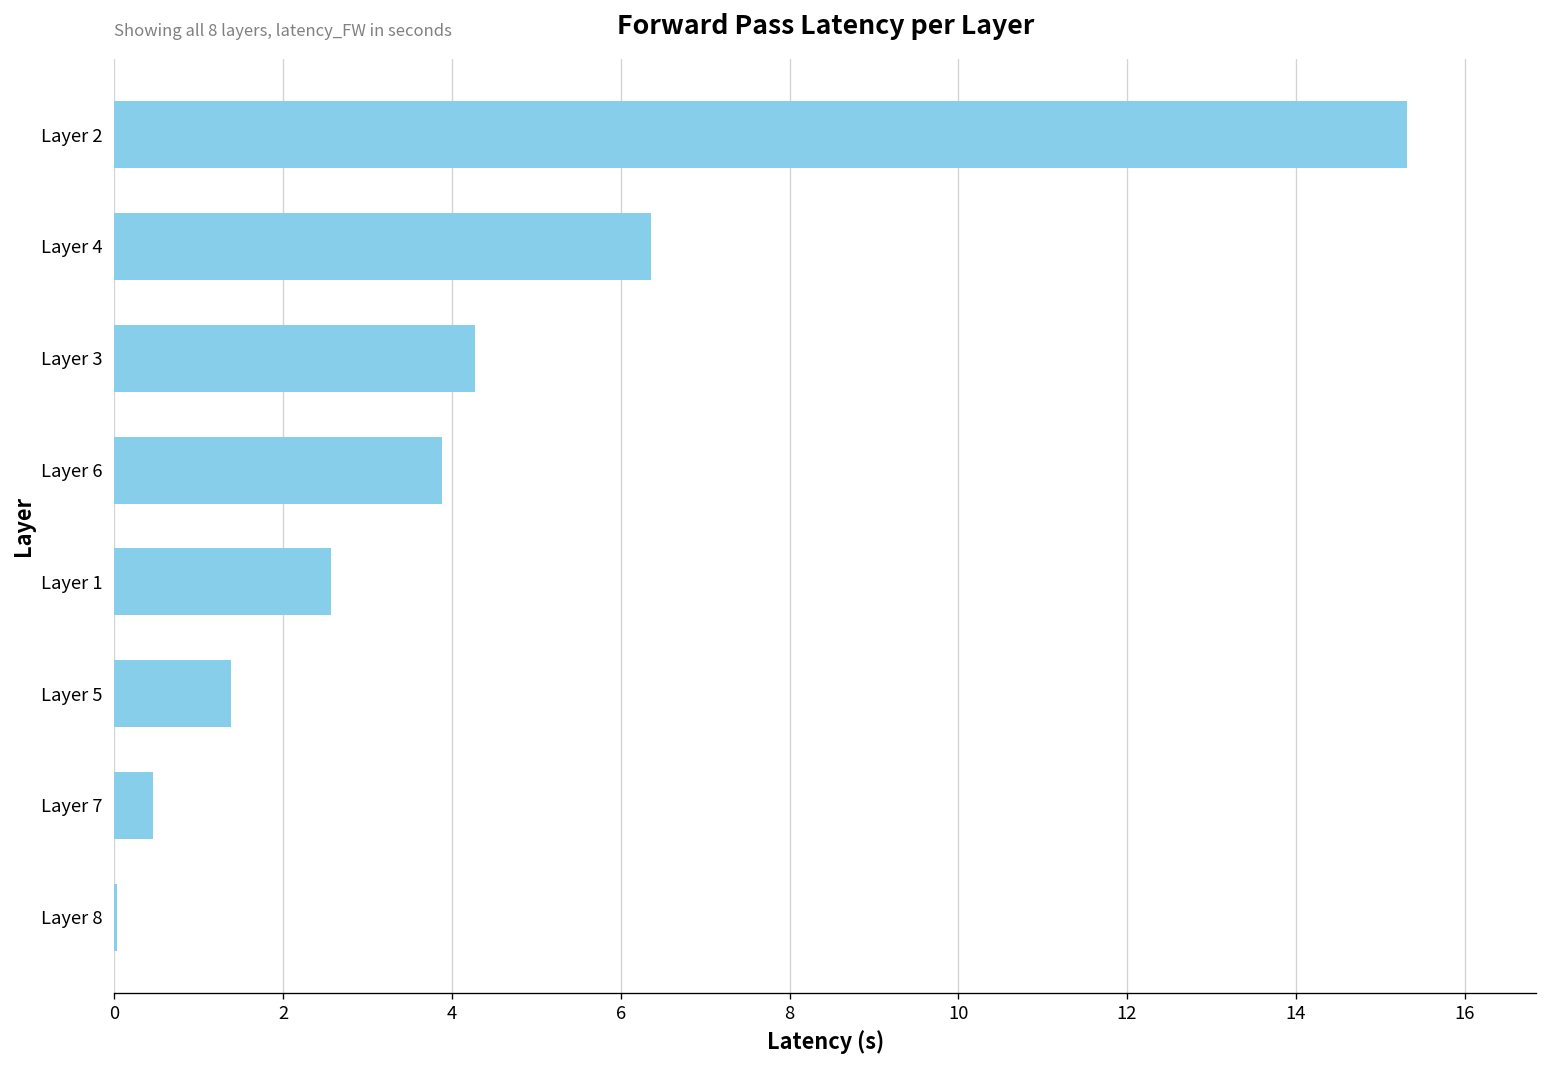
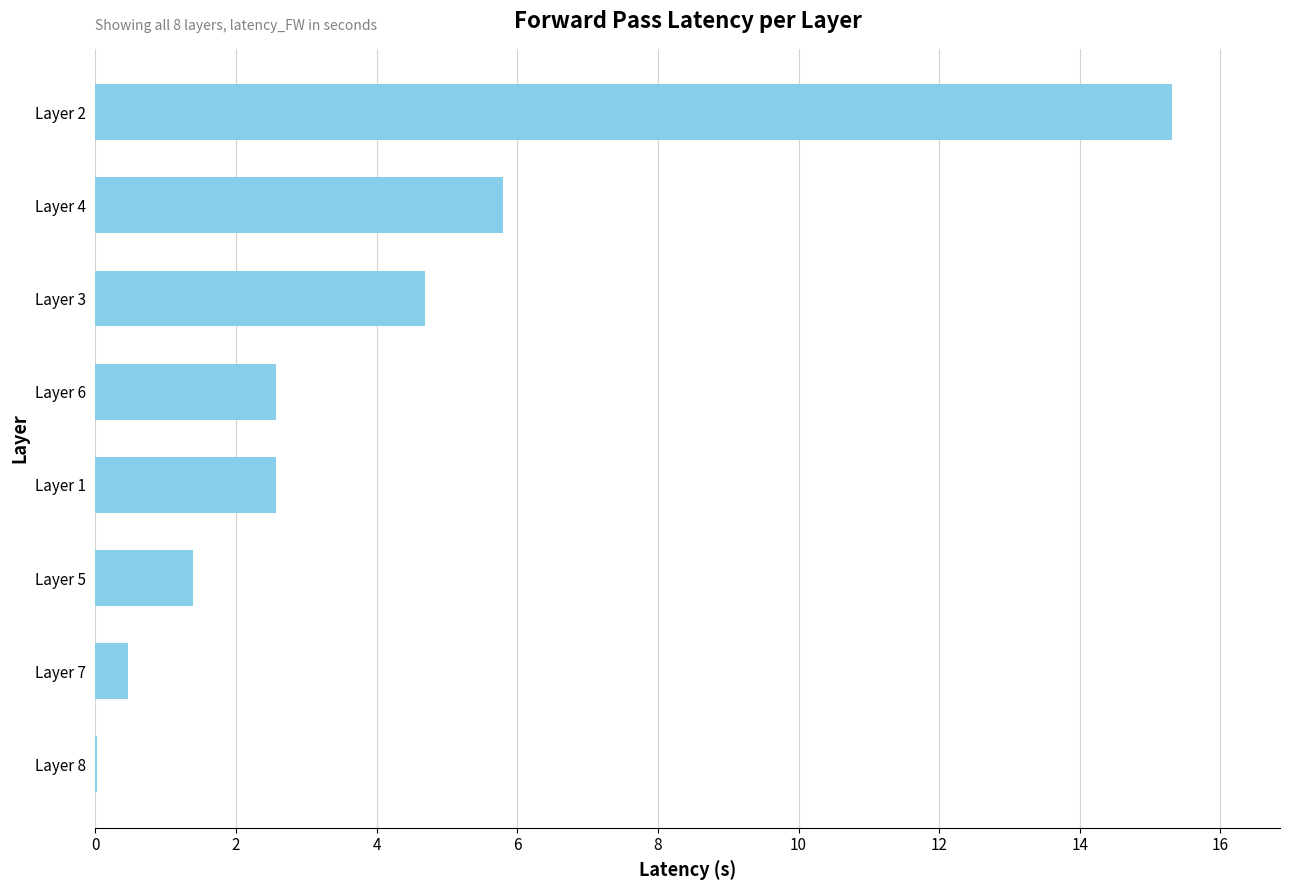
Layer 4: 6.4 -> 5.8
Layer 3: 4.3 -> 4.7
Layer 6: 3.9 -> 2.6
